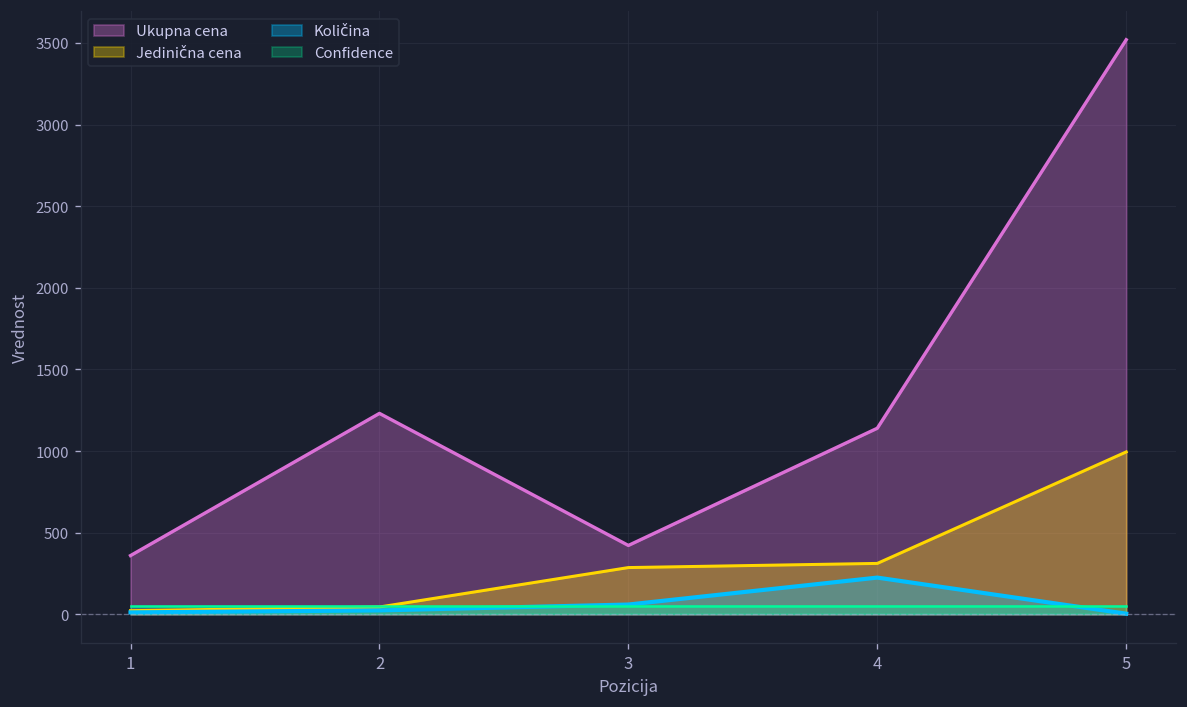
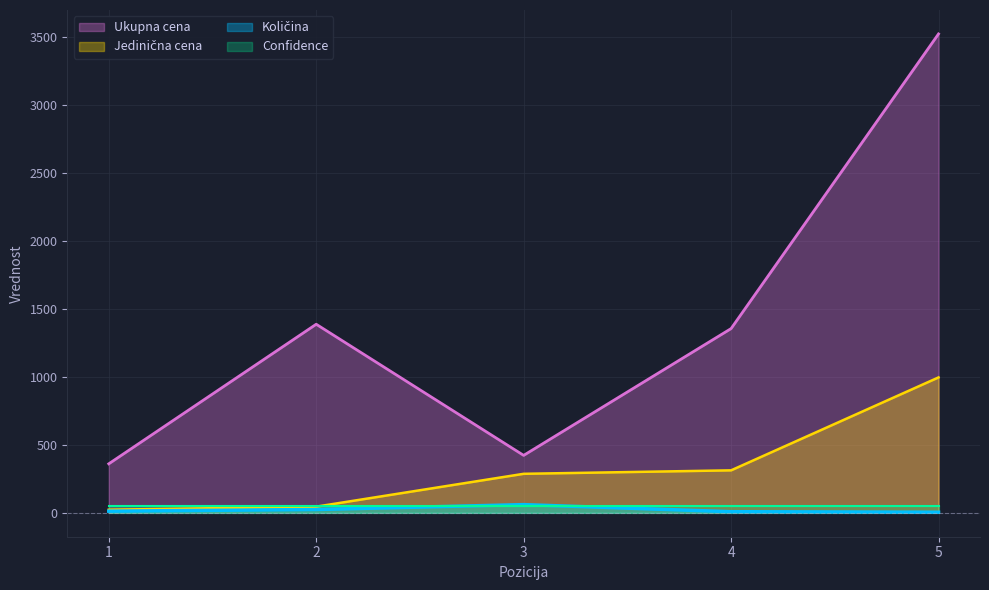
Ukupna cena, 2: 1230 -> 1390
Ukupna cena, 4: 1140 -> 1350
Količina, 4: 230 -> 10
